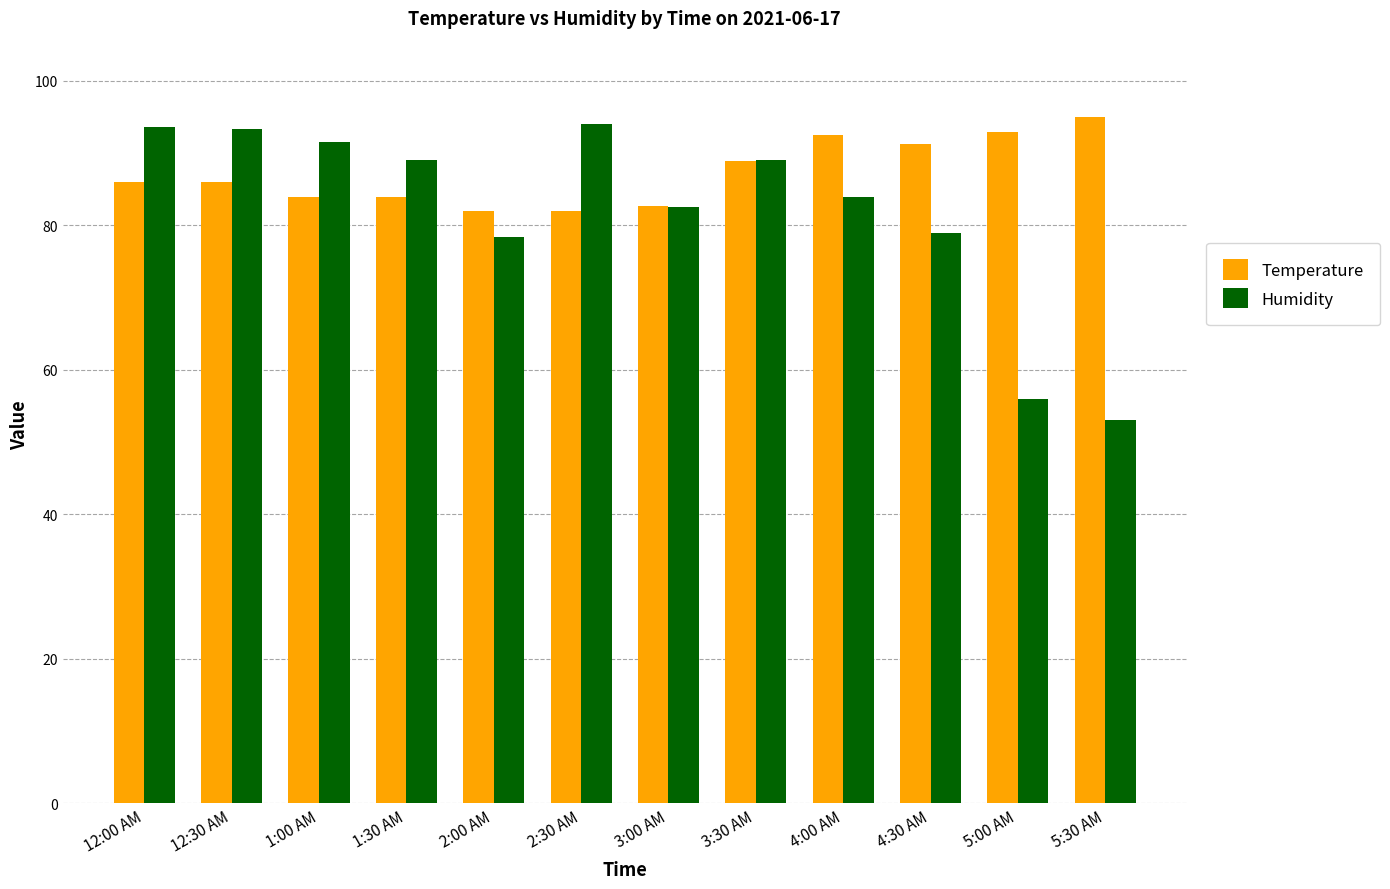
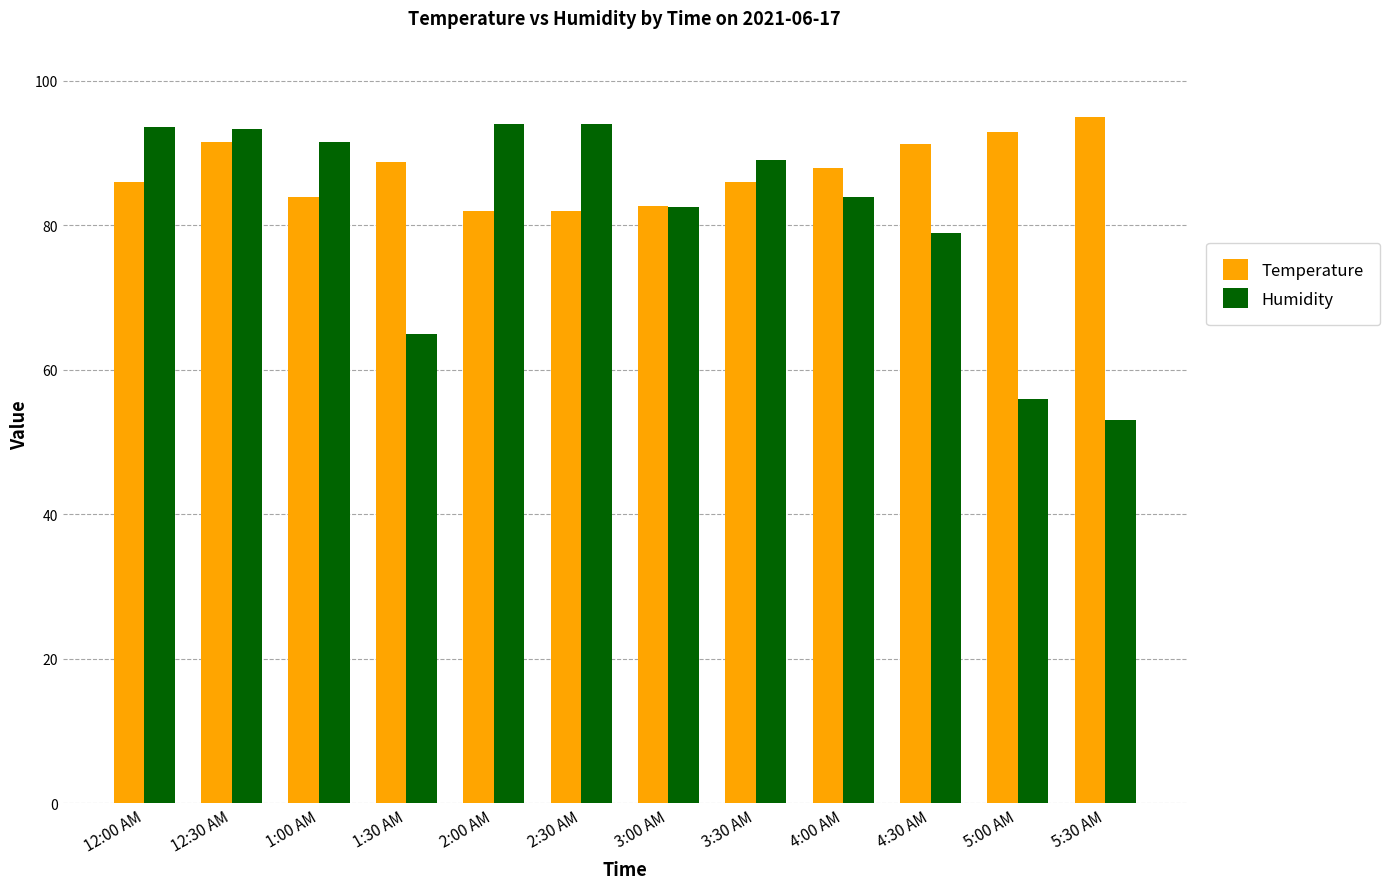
Temperature, 12:30 AM: 86 -> 92
Temperature, 1:30 AM: 84 -> 89
Humidity, 1:30 AM: 89 -> 65
Humidity, 2:00 AM: 78 -> 94
Temperature, 3:30 AM: 89 -> 86
Temperature, 4:00 AM: 93 -> 88
